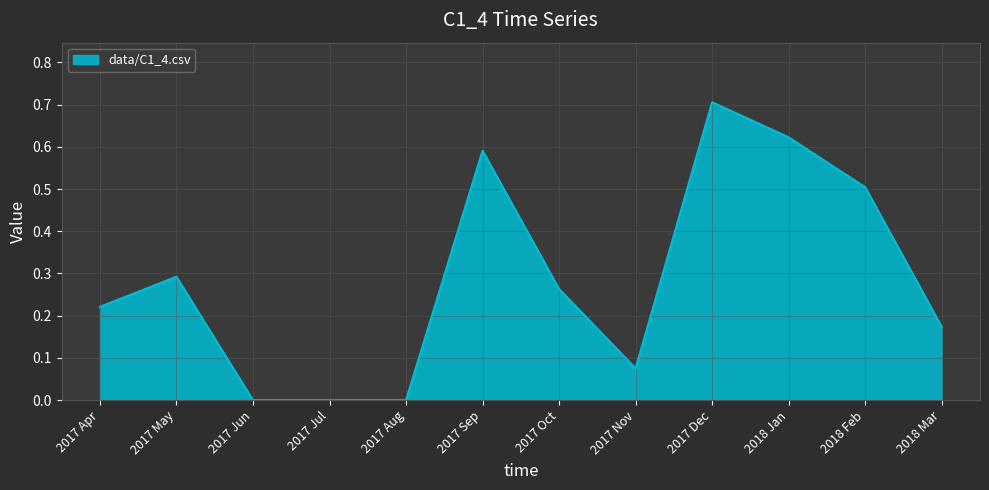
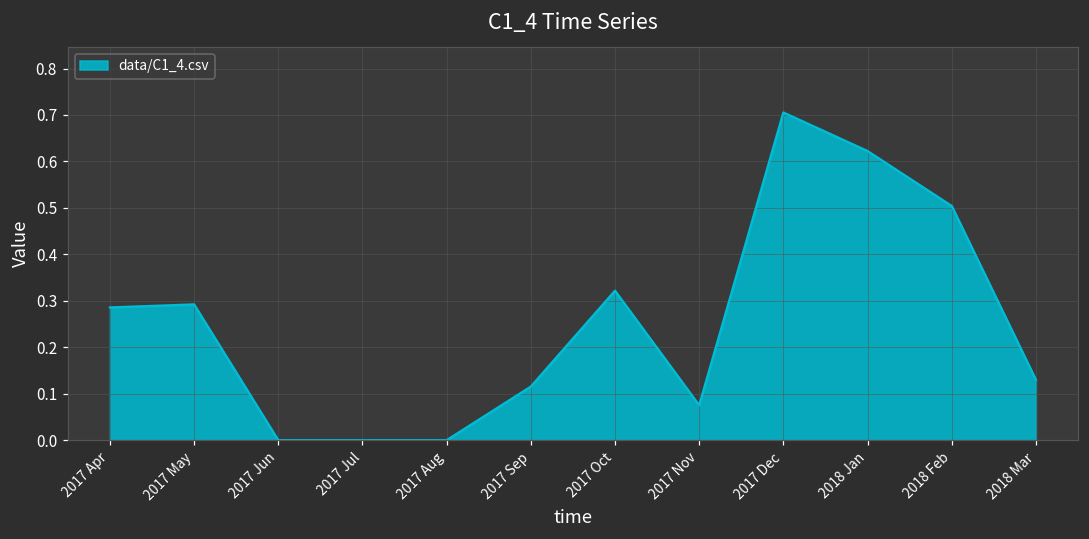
2017 Apr: 0.22 -> 0.29
2017 Sep: 0.59 -> 0.12
2017 Oct: 0.26 -> 0.32
2018 Mar: 0.17 -> 0.13
